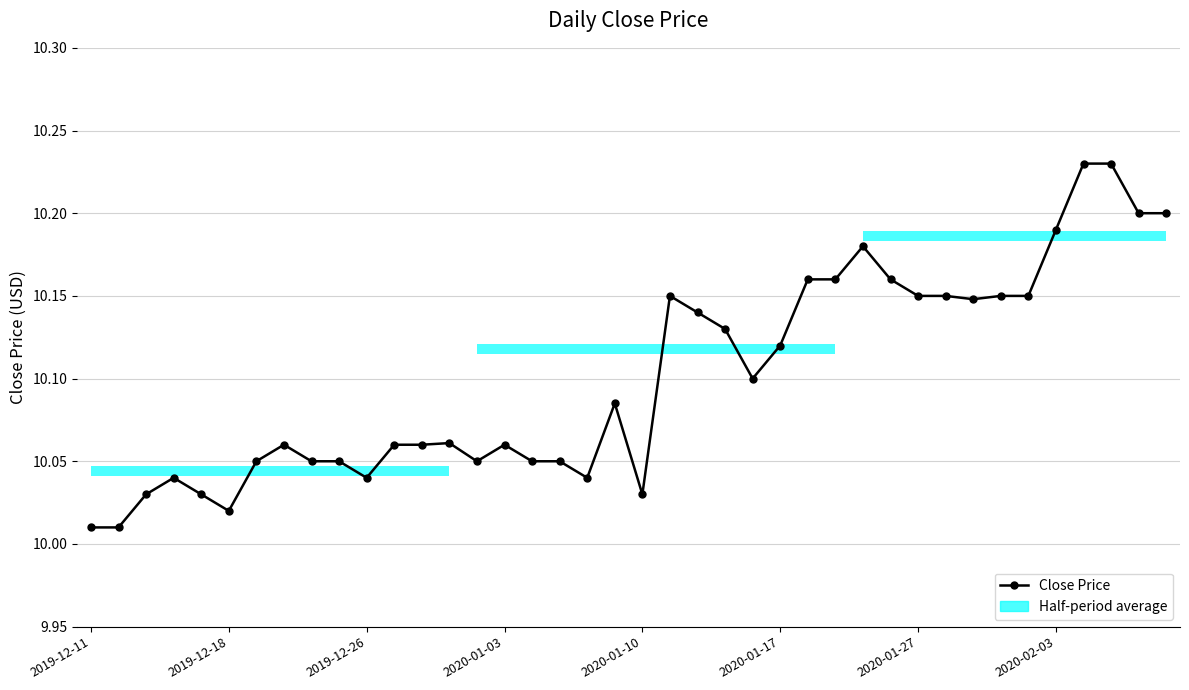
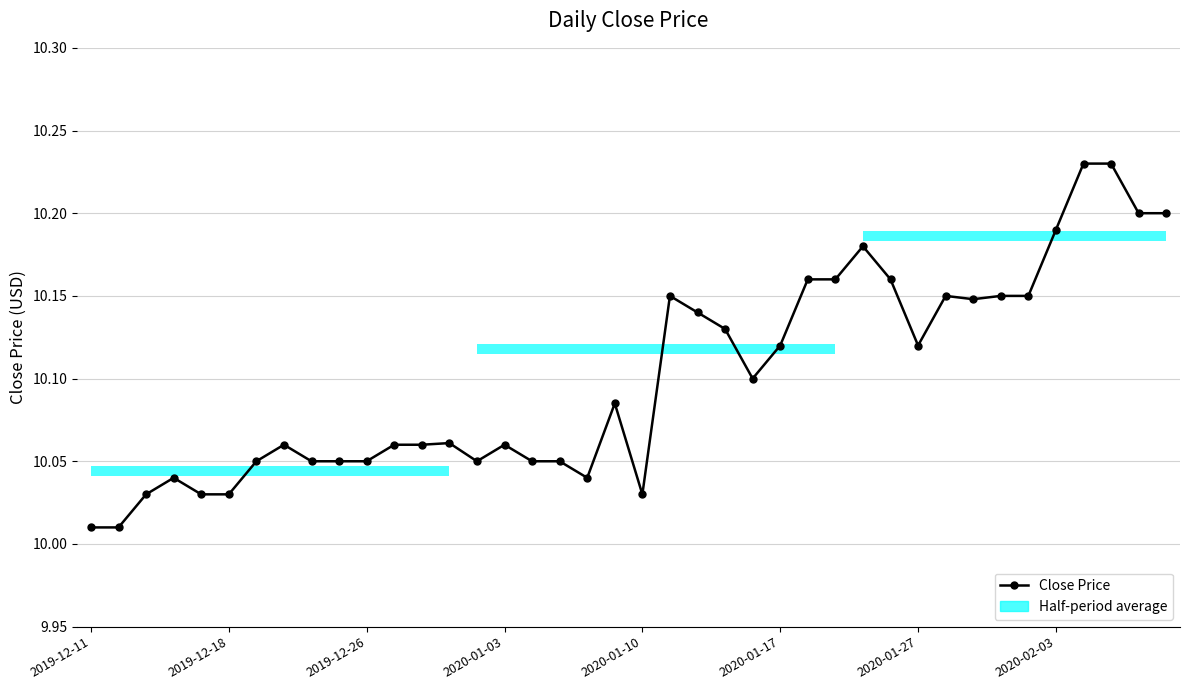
Close Price, 2019-12-18: 10.02 -> 10.03
Close Price, 2019-12-26: 10.04 -> 10.05
Close Price, 2020-01-27: 10.15 -> 10.12
